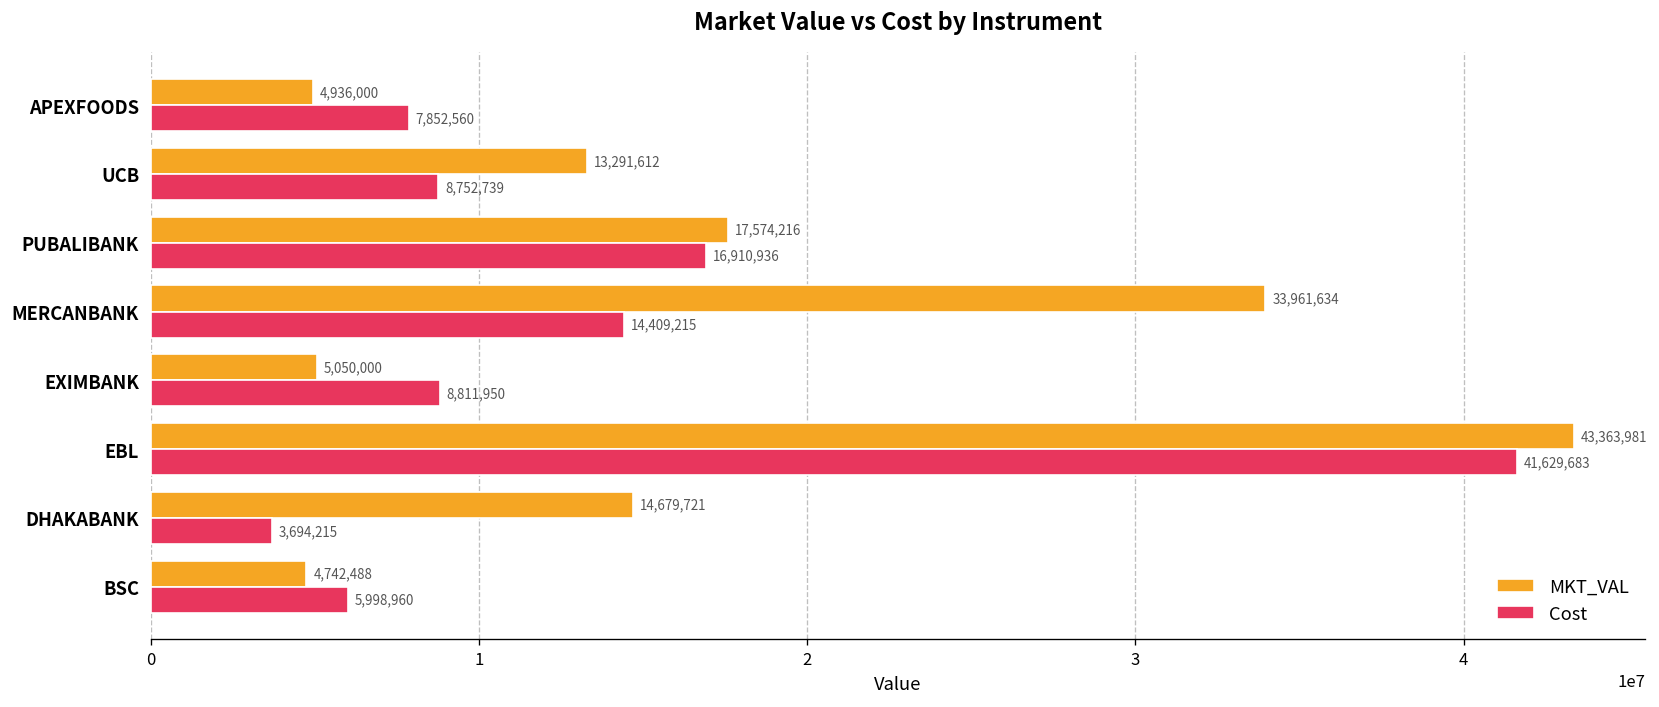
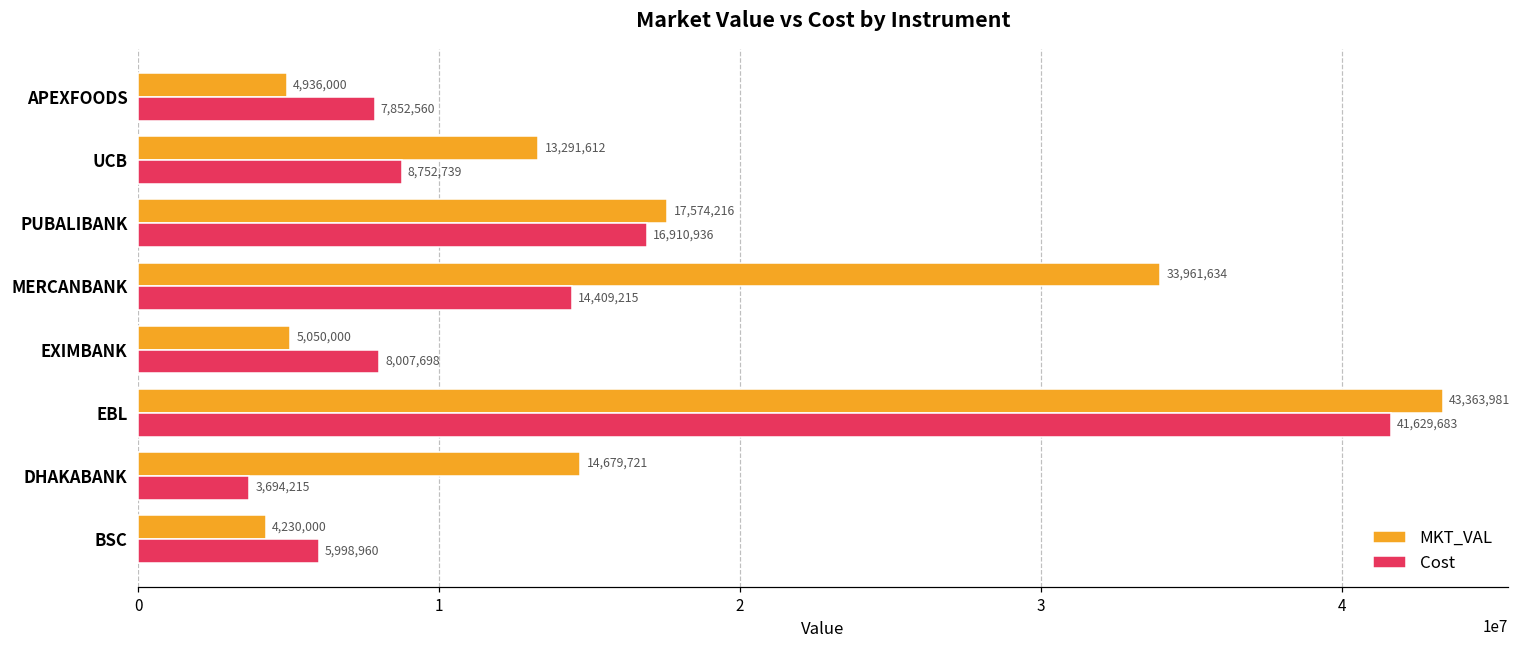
Cost, EXIMBANK: 8,811,950 -> 8,007,698
MKT_VAL, BSC: 4,742,488 -> 4,230,000
